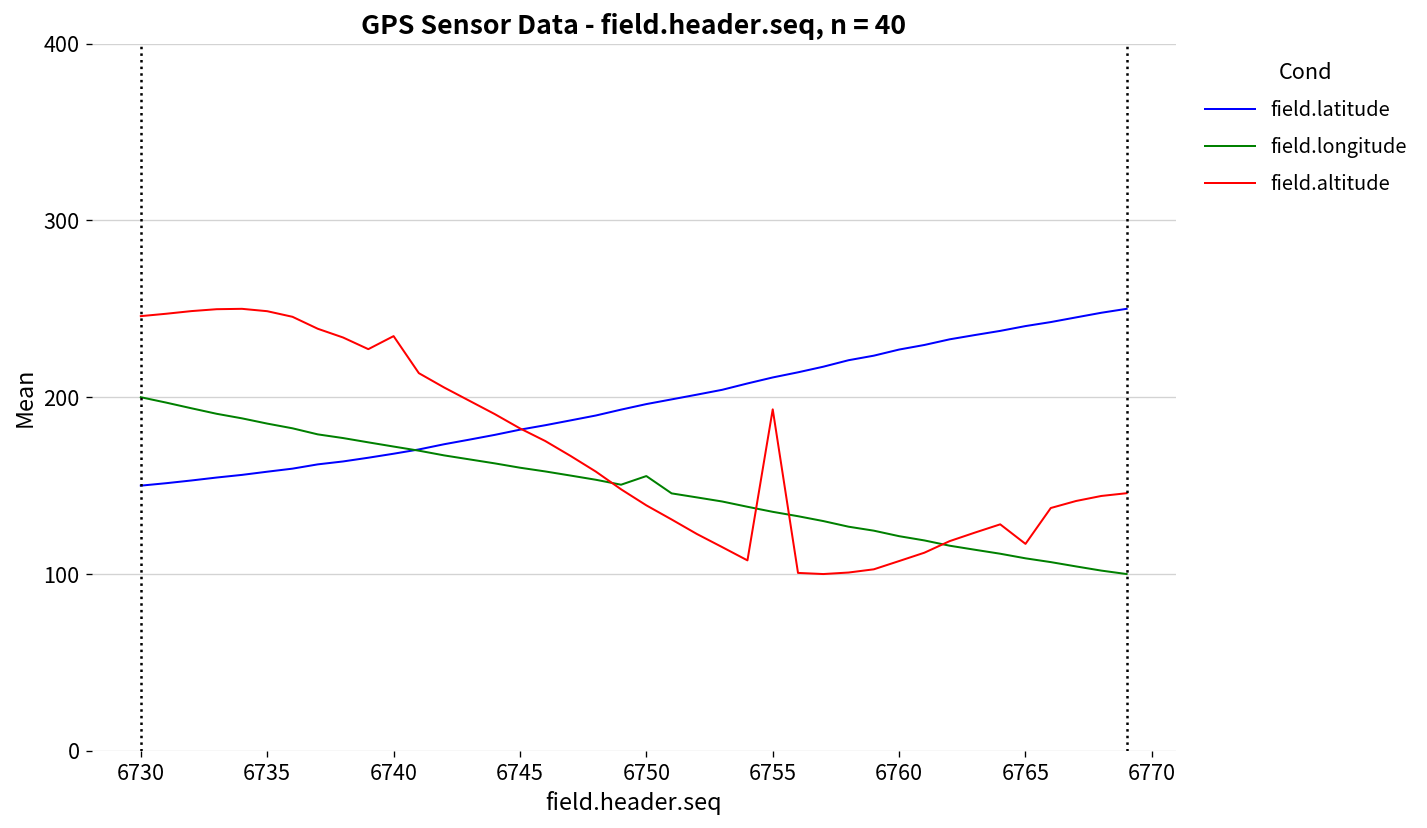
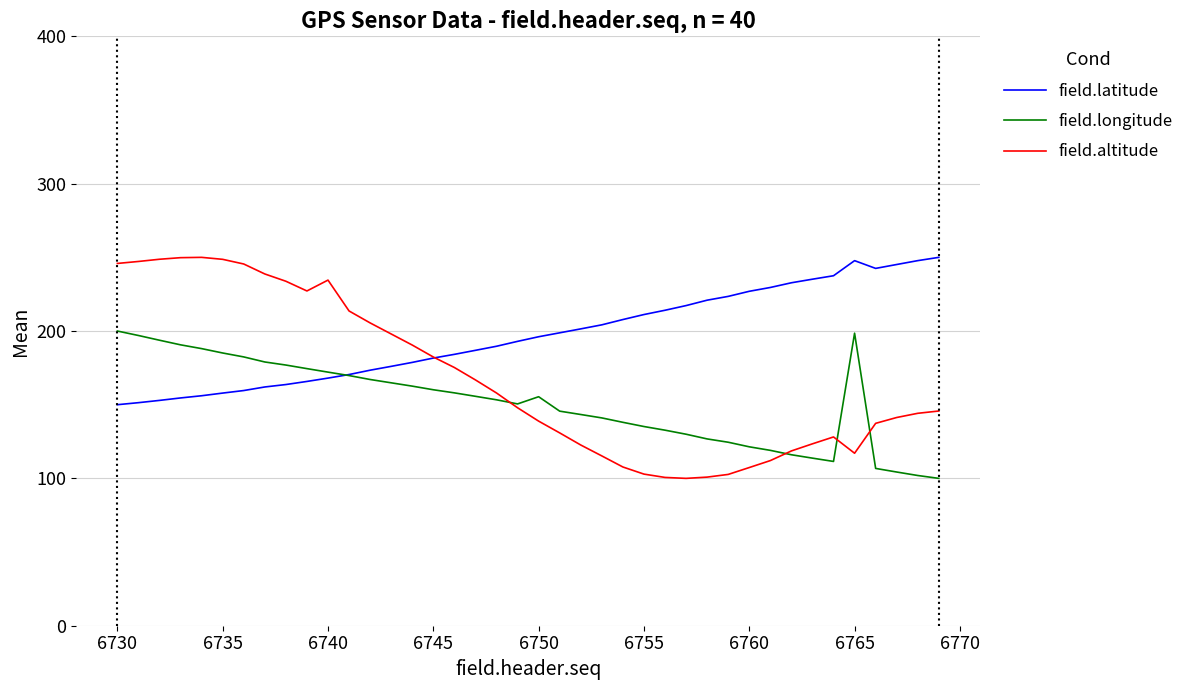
field.altitude, 6755: 193 -> 103
field.latitude, 6765: 240 -> 248
field.longitude, 6765: 109 -> 199
